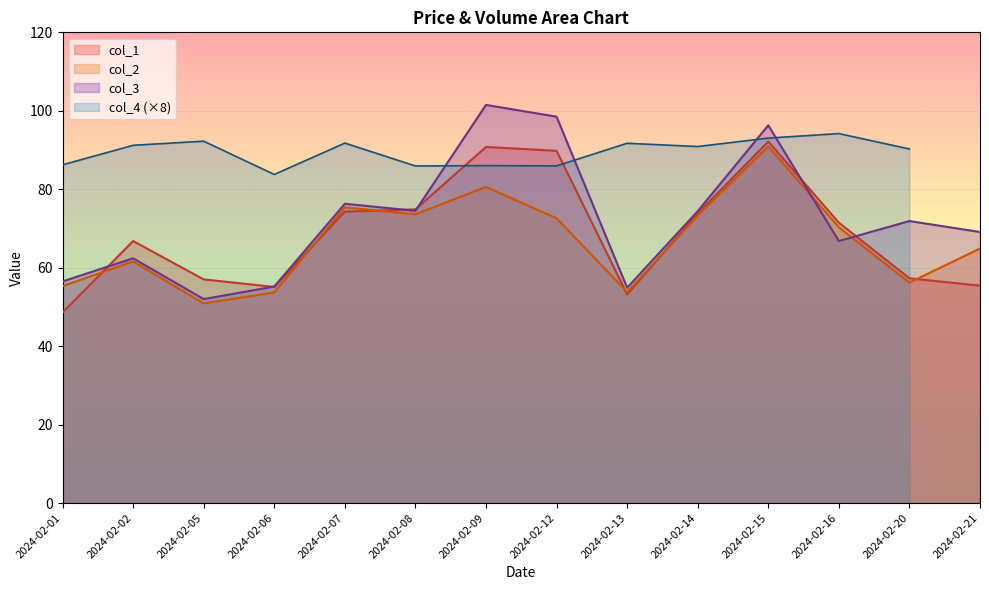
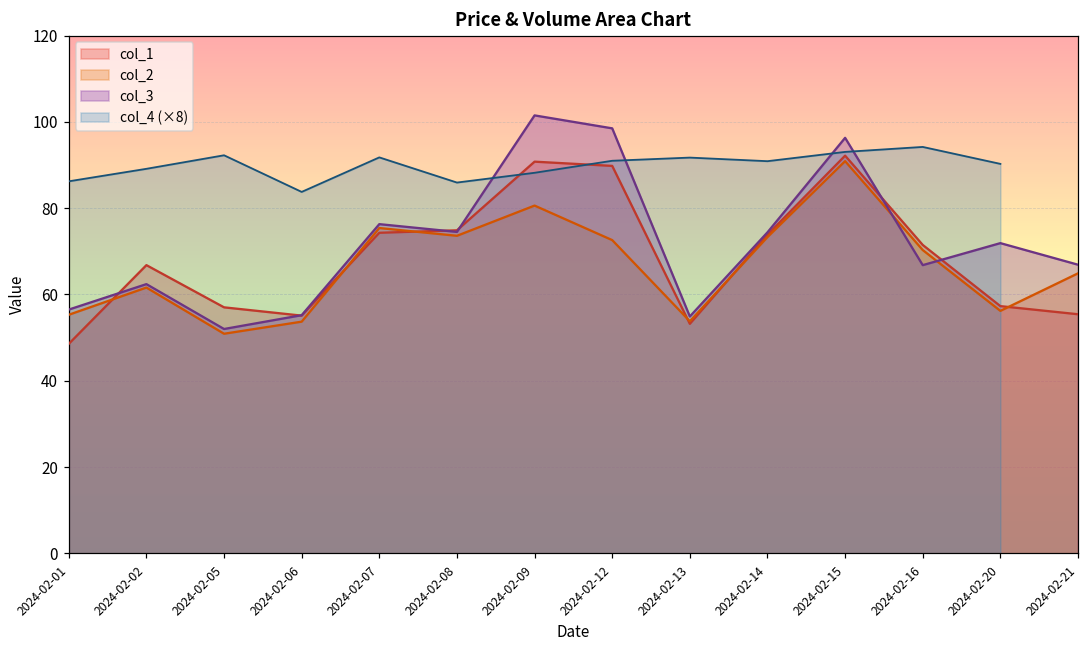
col_4 (×8), 2024-02-02: 91 -> 89
col_4 (×8), 2024-02-09: 86 -> 88
col_4 (×8), 2024-02-12: 86 -> 91
col_3, 2024-02-21: 69 -> 67
